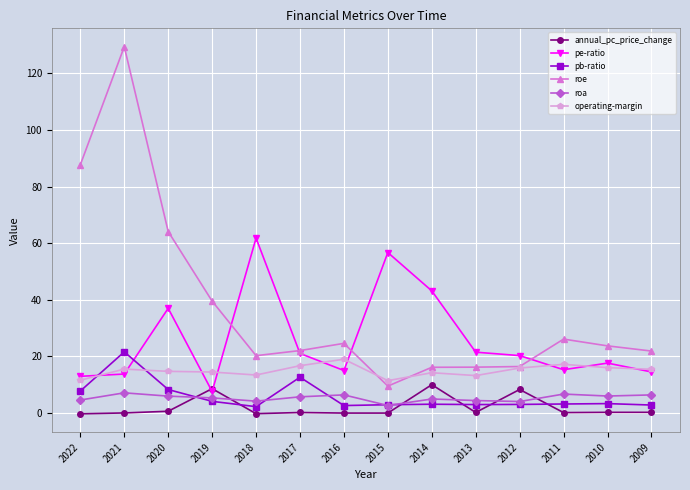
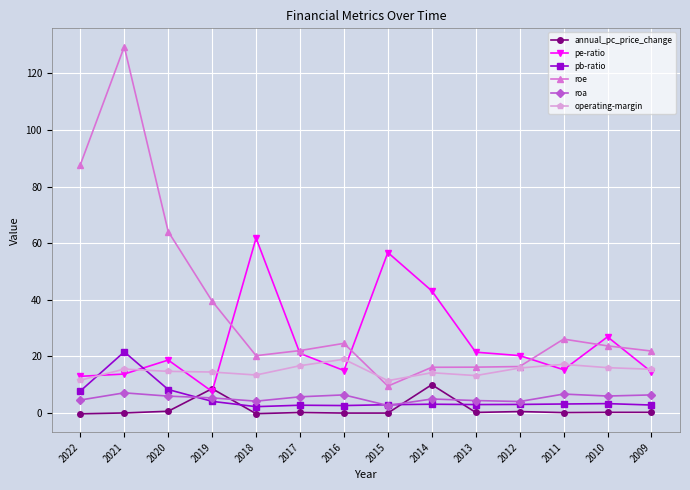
pe-ratio, 2020: 37 -> 19
pb-ratio, 2017: 13 -> 3
annual_pc_price_change, 2012: 8 -> 0
pe-ratio, 2010: 18 -> 27
